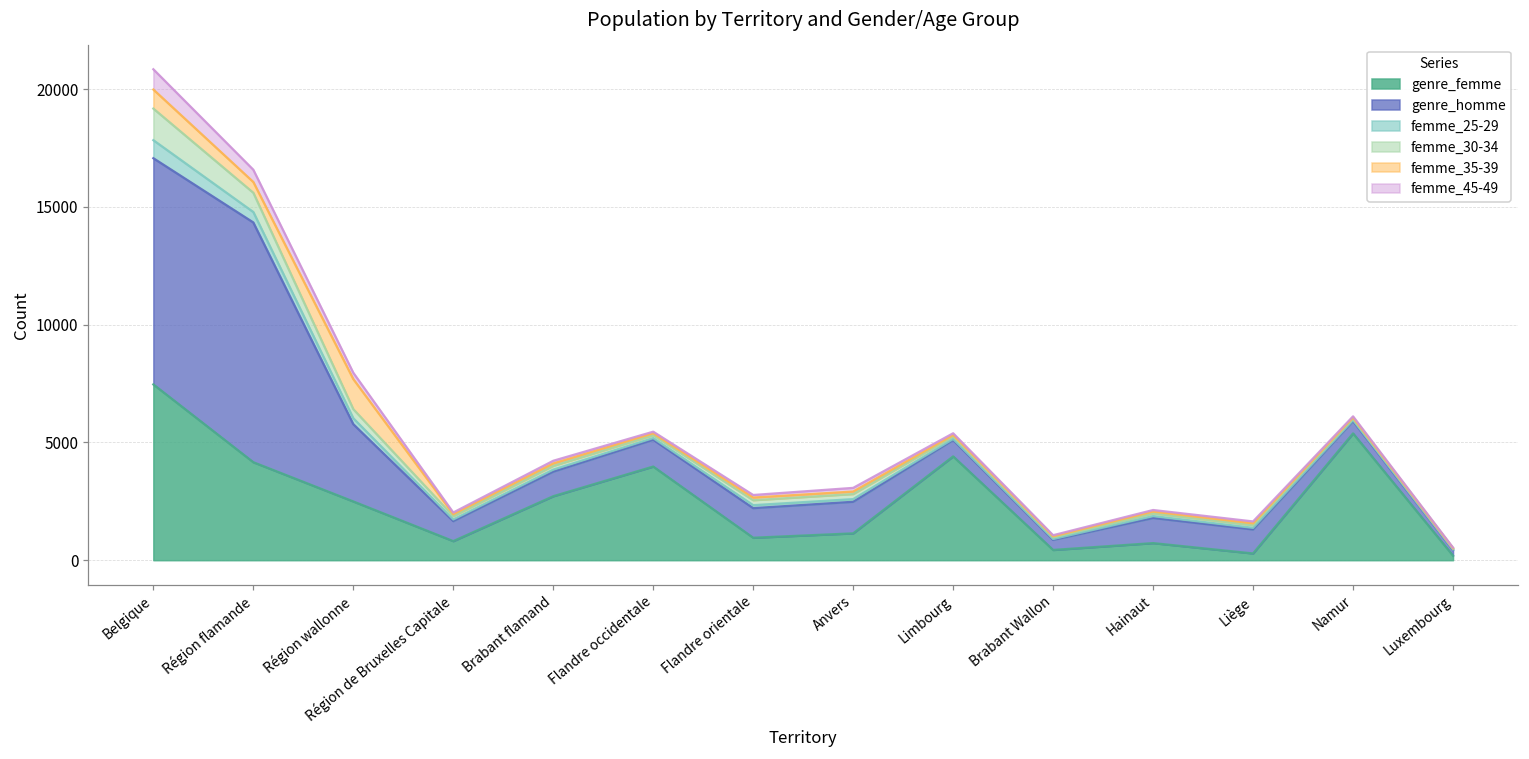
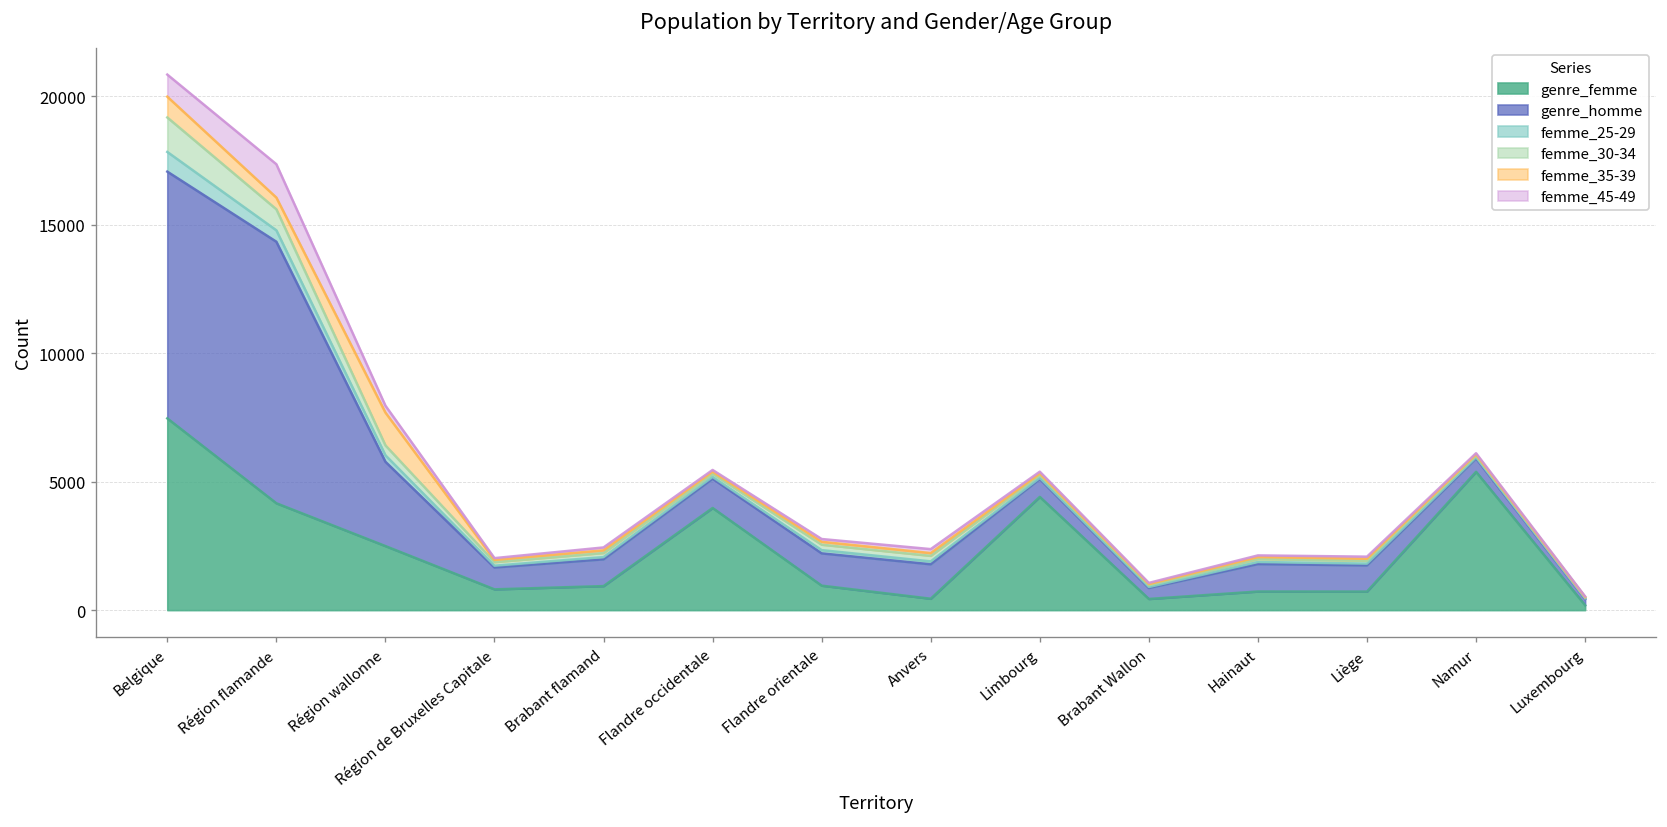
femme_45-49, Région flamande: 500 -> 1300
genre_femme, Brabant flamand: 2700 -> 900
genre_femme, Anvers: 1100 -> 400
genre_femme, Liège: 300 -> 700
